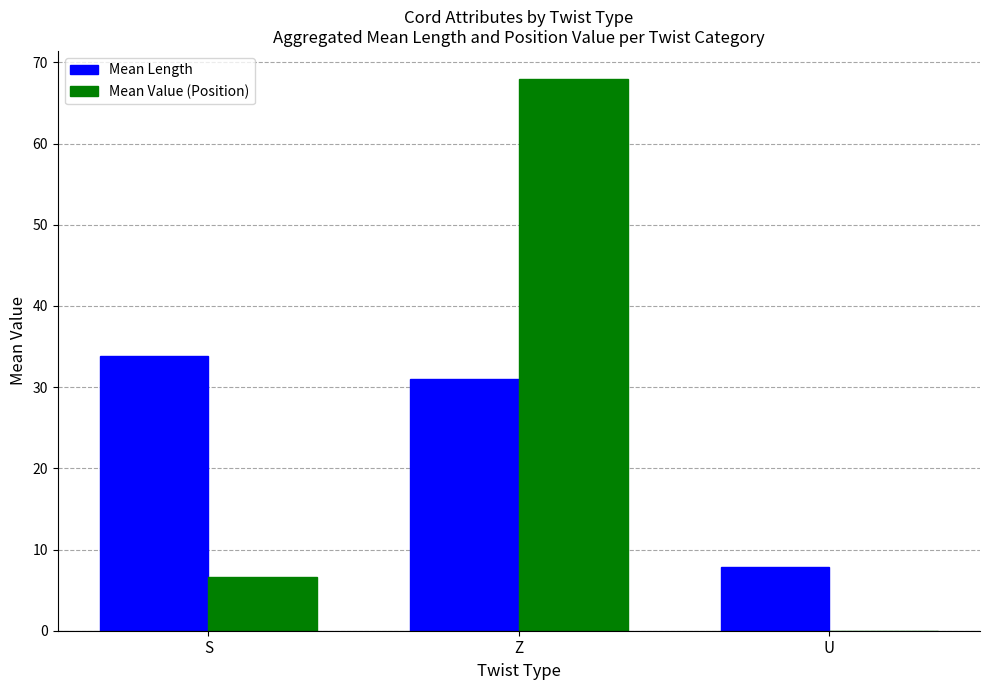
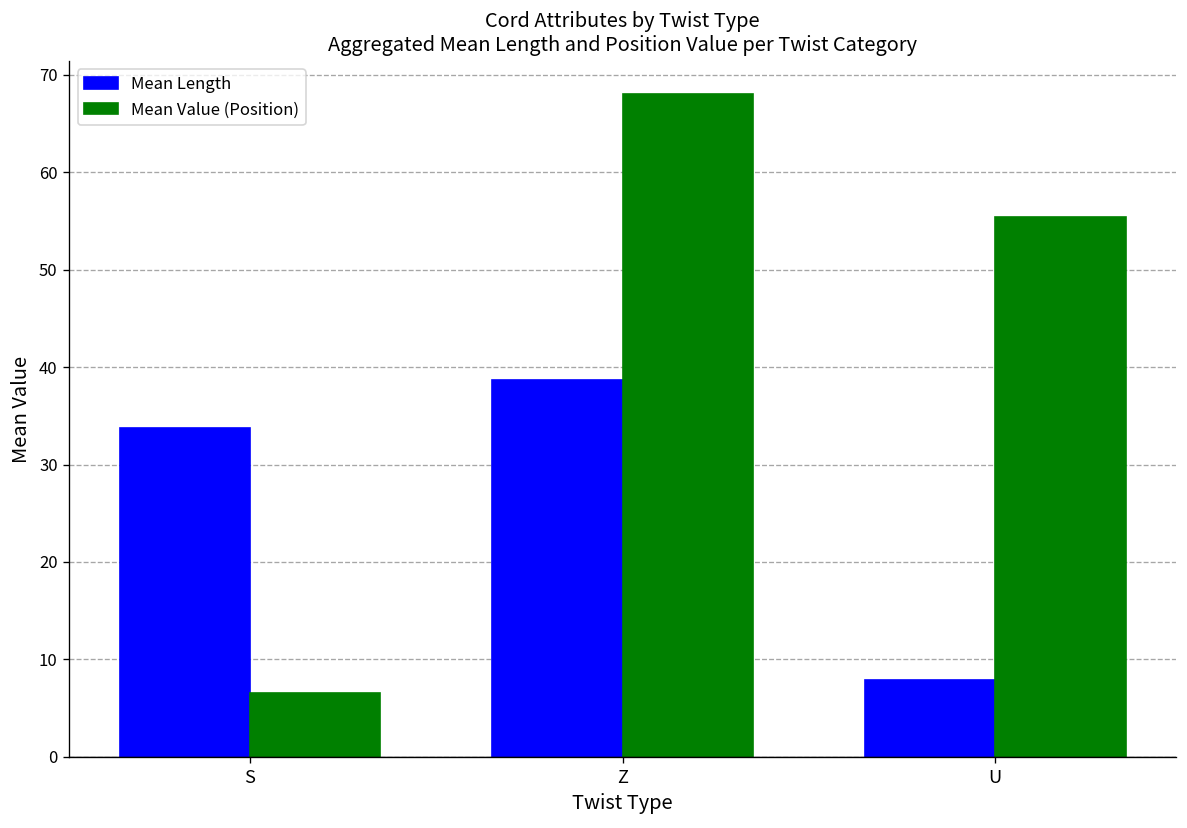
Mean Length, Z: 31 -> 39
Mean Value (Position), U: 0 -> 55
